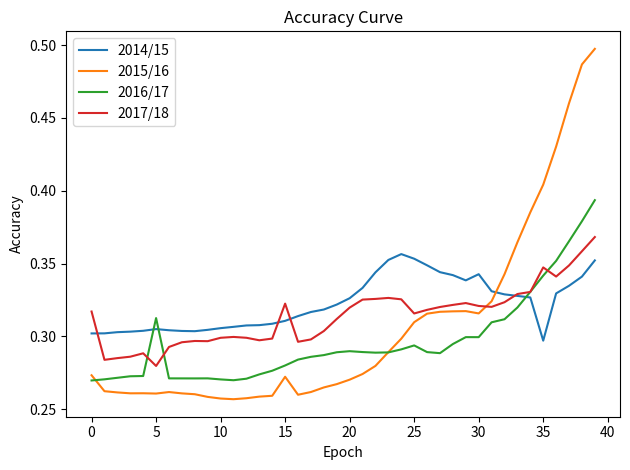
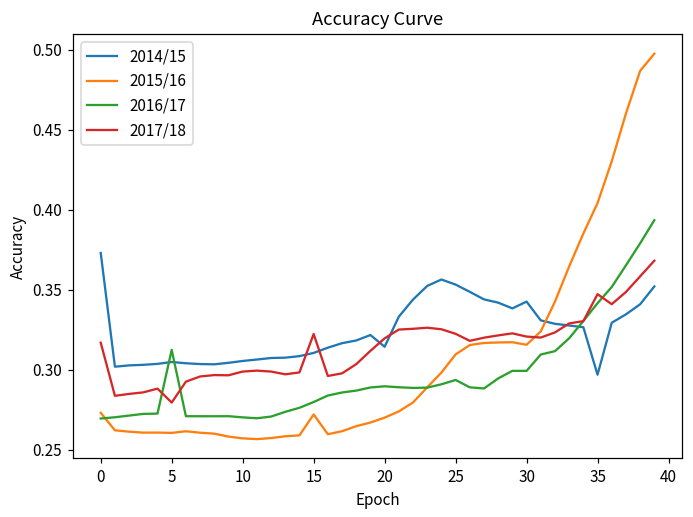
2014/15, 0: 0.302 -> 0.373
2014/15, 20: 0.326 -> 0.314
2017/18, 25: 0.316 -> 0.323
